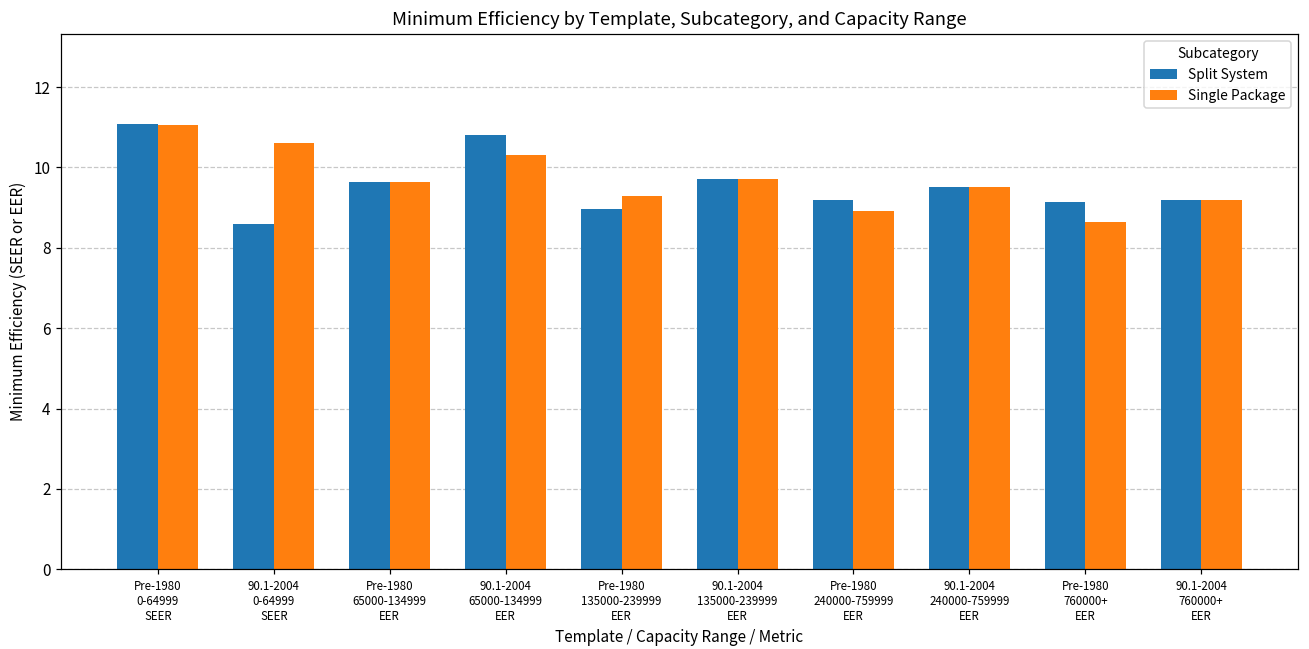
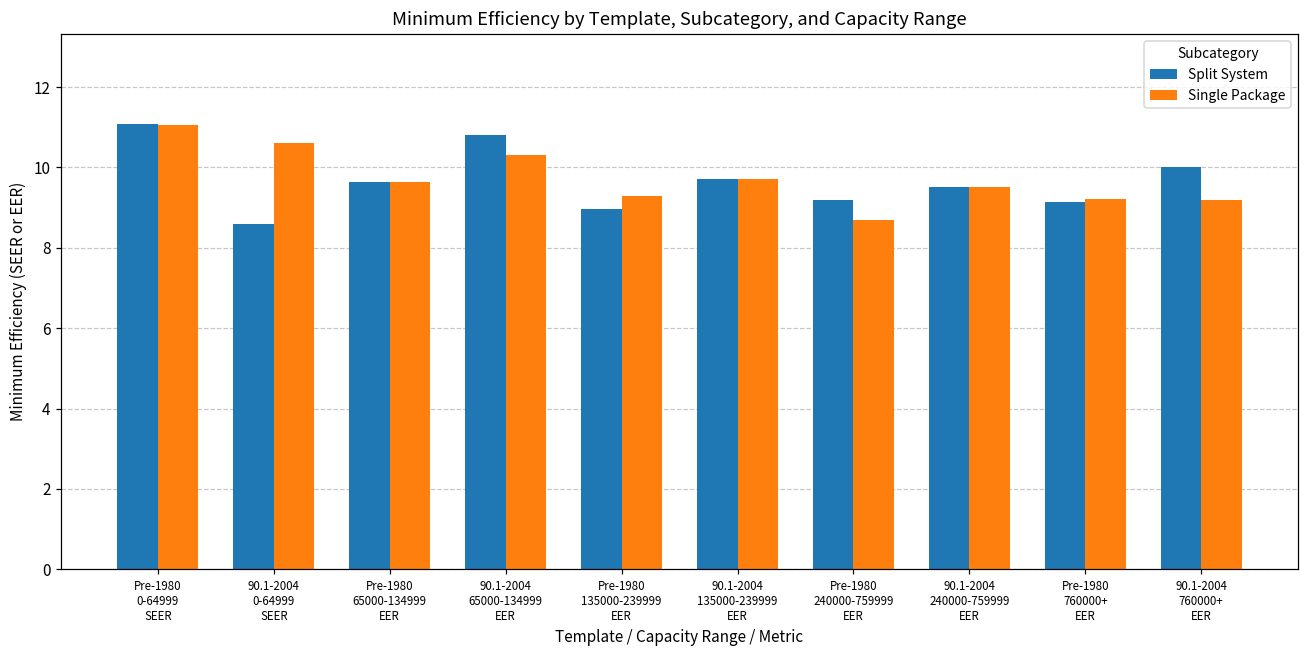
Single Package, Pre-1980 240000-759999 EER: 8.9 -> 8.7
Single Package, Pre-1980 760000+ EER: 8.6 -> 9.2
Split System, 90.1-2004 760000+ EER: 9.2 -> 10.0
